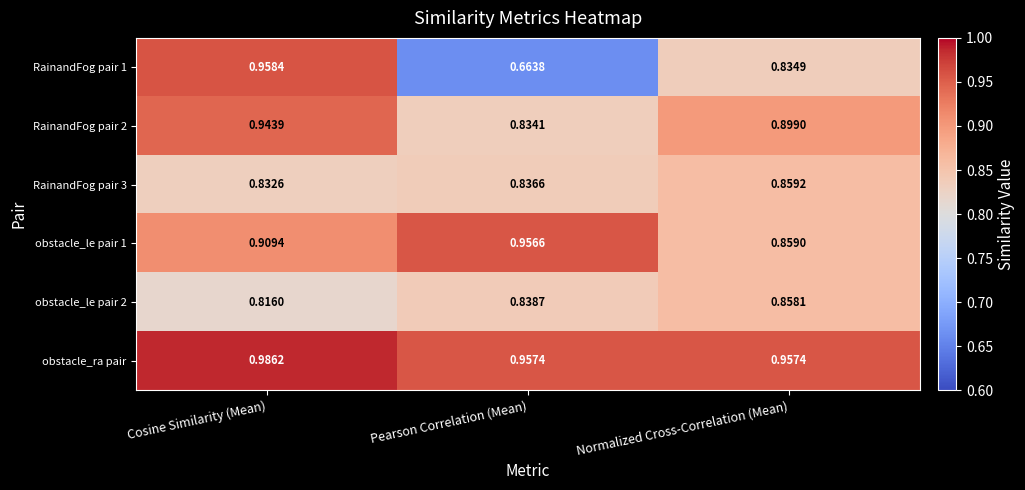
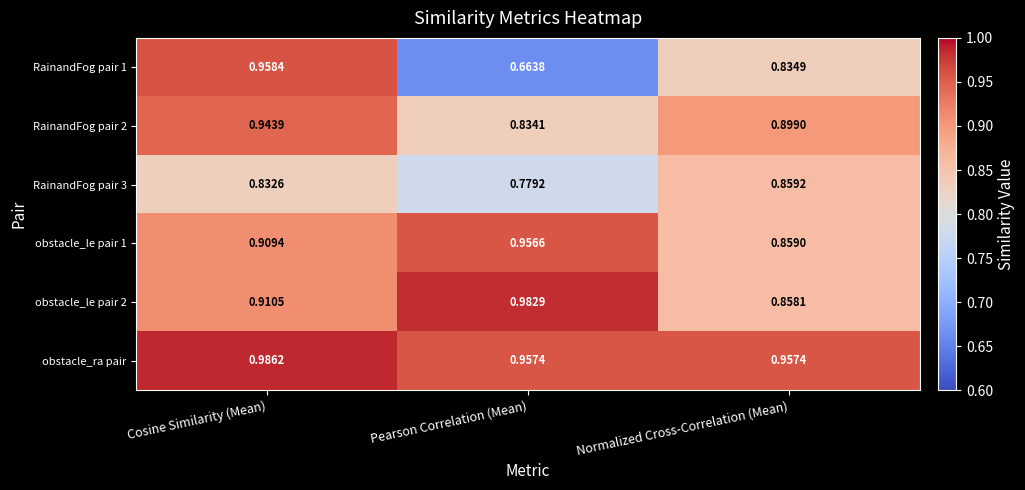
RainandFog pair 3, Pearson Correlation (Mean): 0.8366 -> 0.7792
obstacle_le pair 2, Cosine Similarity (Mean): 0.8160 -> 0.9105
obstacle_le pair 2, Pearson Correlation (Mean): 0.8387 -> 0.9829
